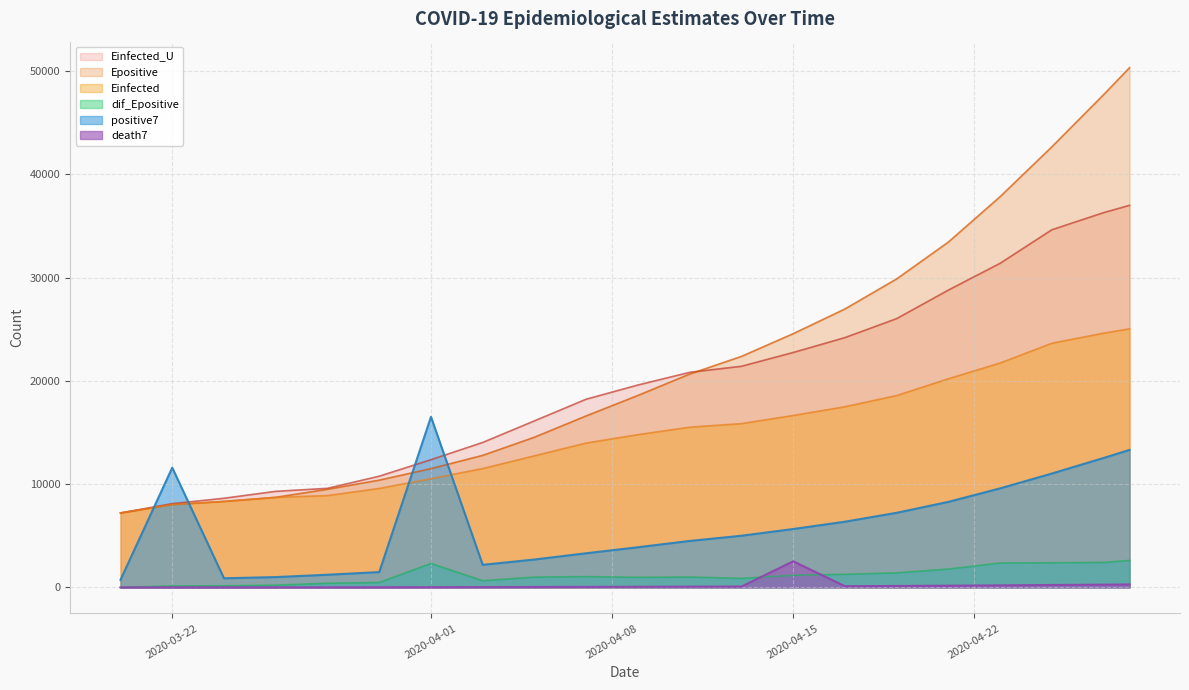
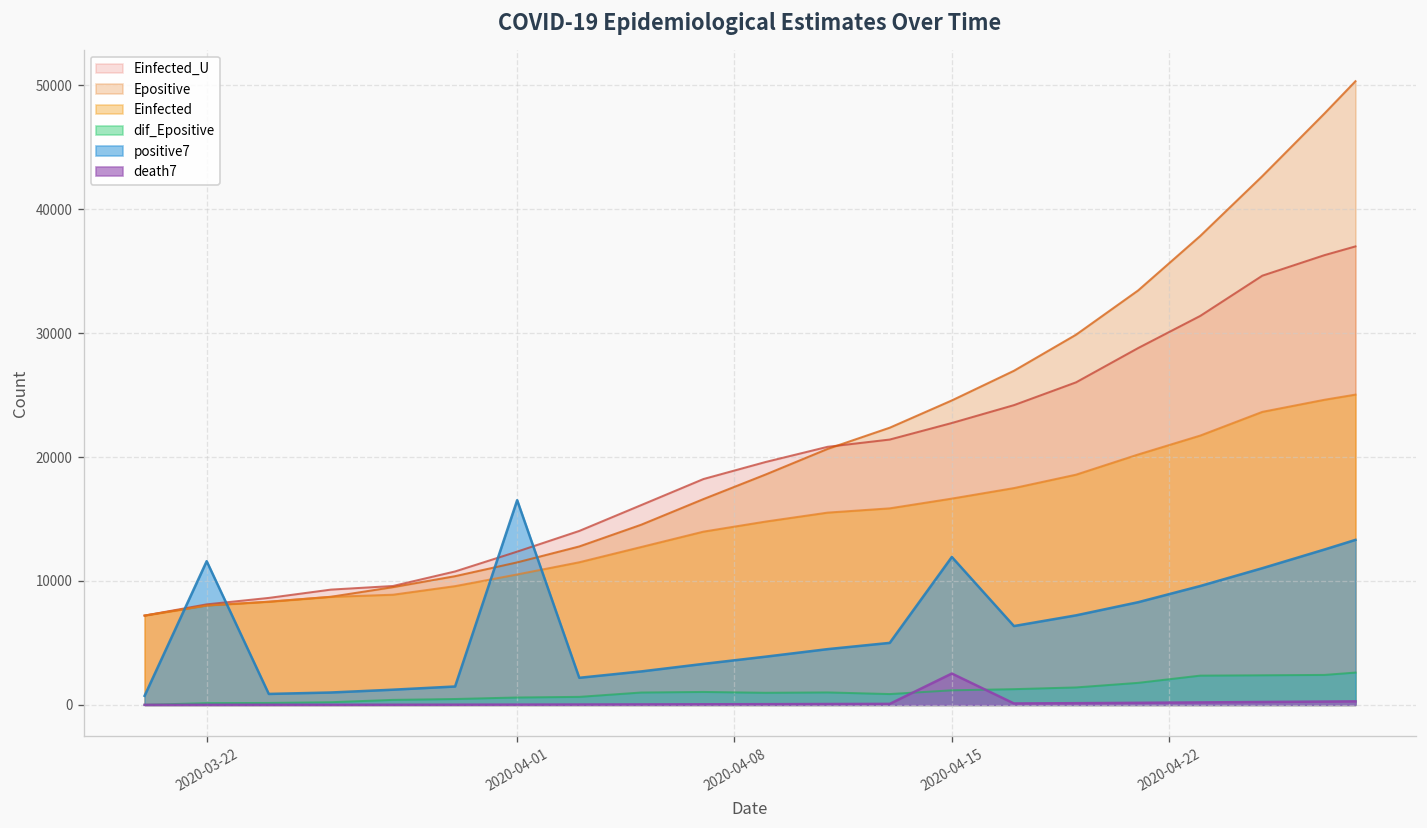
dif_Epositive, 2020-04-01: 2300 -> 600
positive7, 2020-04-15: 5700 -> 11900
